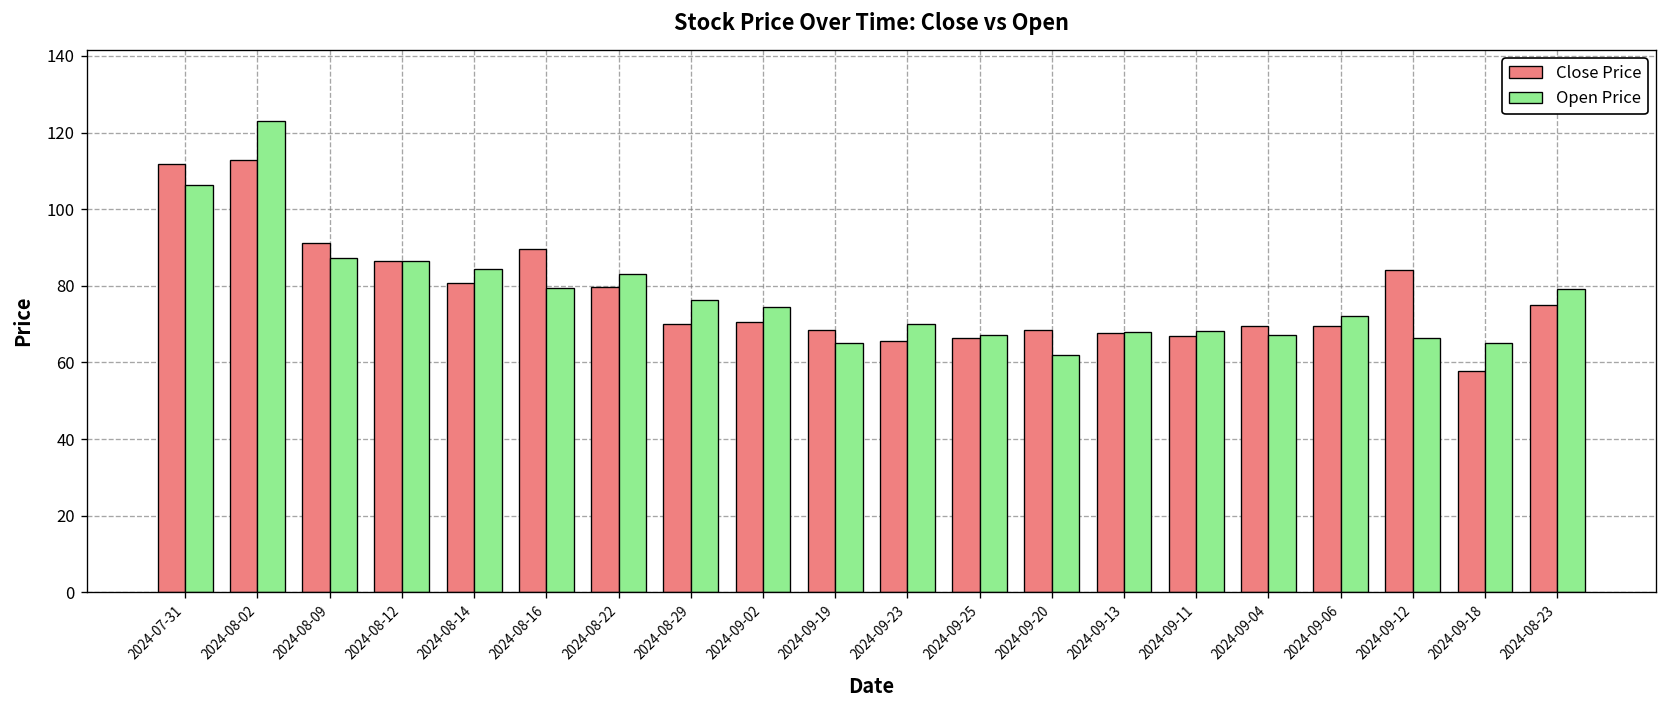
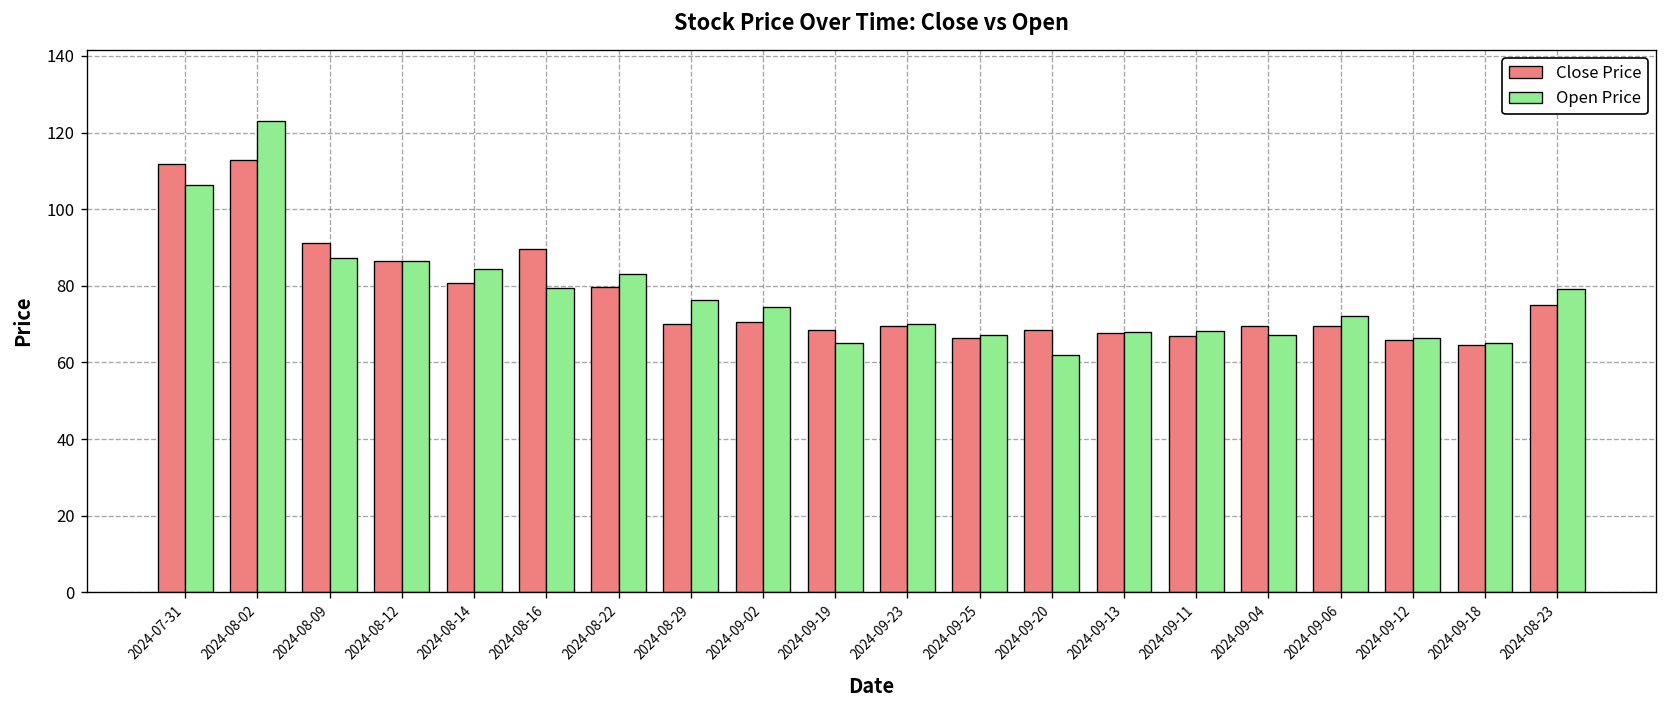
Close Price, 2024-09-23: 66 -> 70
Close Price, 2024-09-12: 84 -> 66
Close Price, 2024-09-18: 58 -> 64
